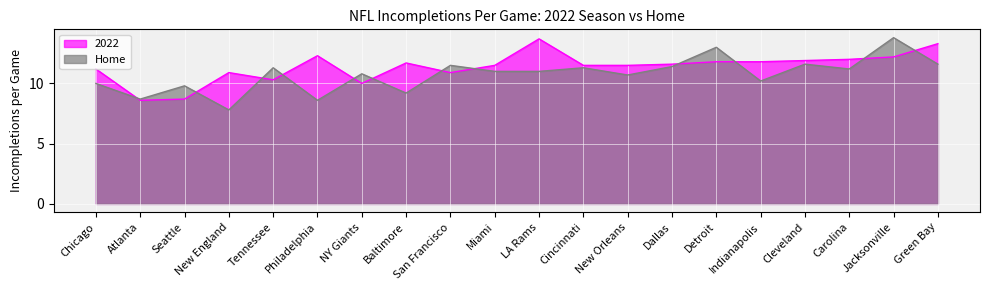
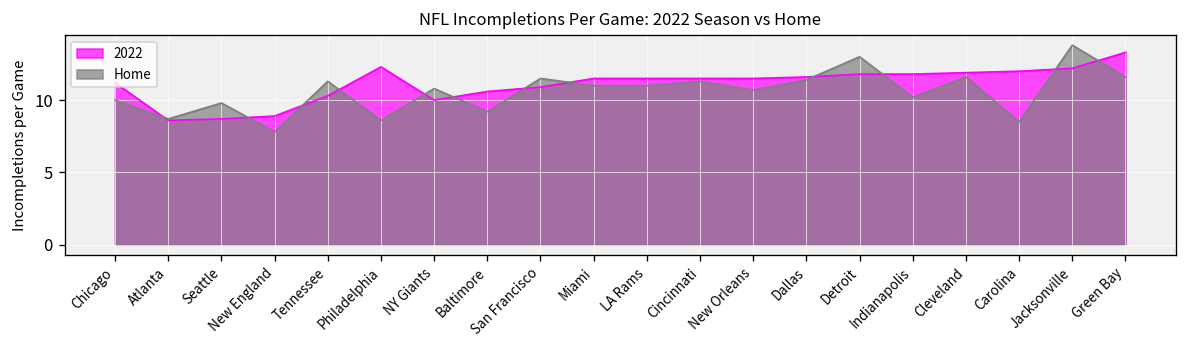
2022, New England: 10.9 -> 8.9
2022, Baltimore: 11.7 -> 10.6
2022, LA Rams: 13.7 -> 11.5
Home, Carolina: 11.2 -> 8.5
